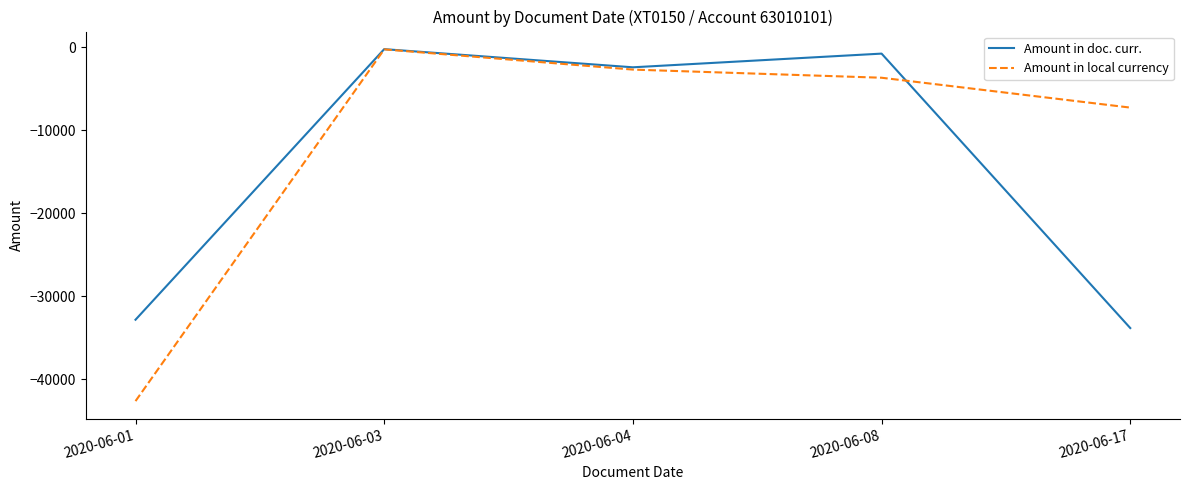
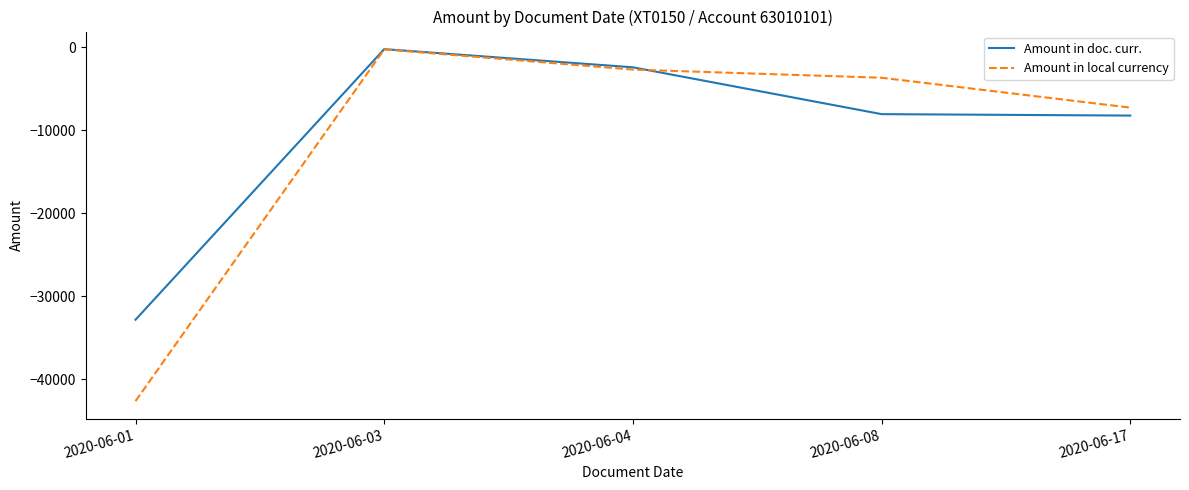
Amount in doc. curr., 2020-06-08: -1000 -> -8000
Amount in doc. curr., 2020-06-17: -34000 -> -8000
